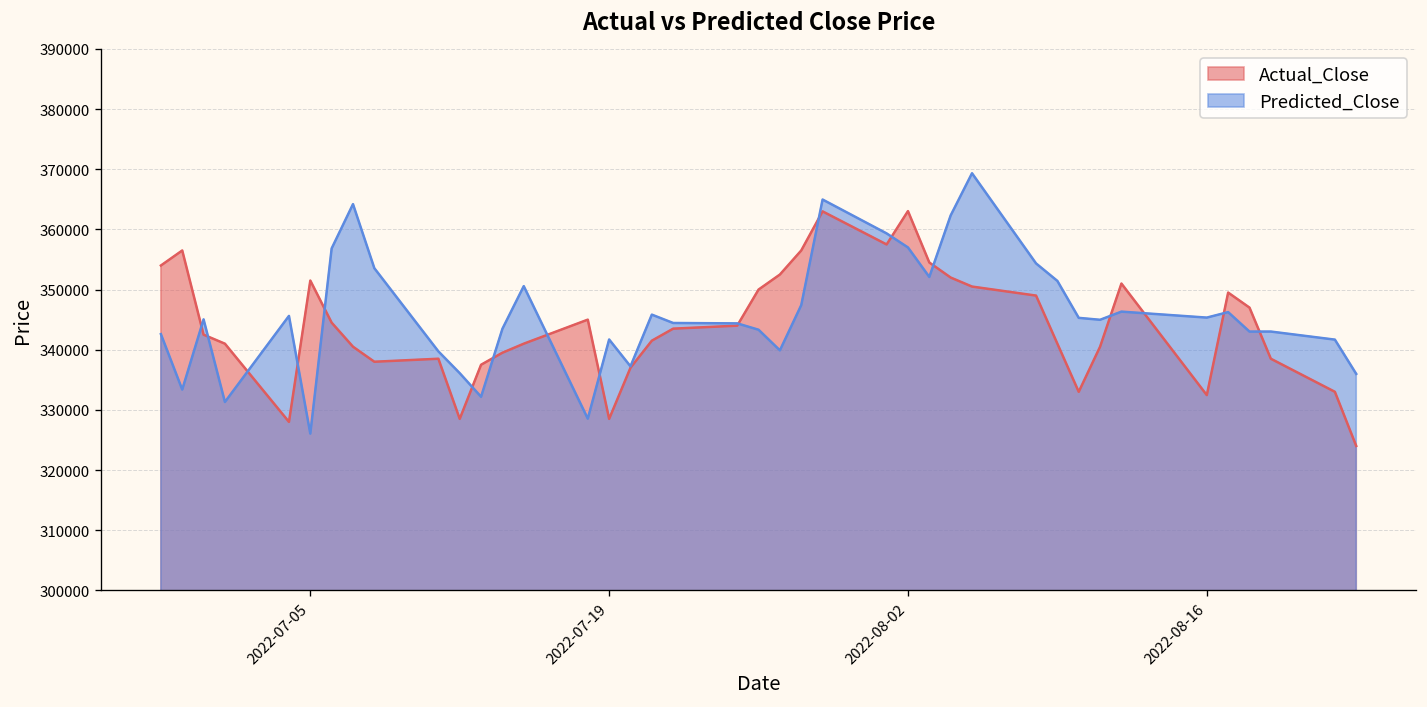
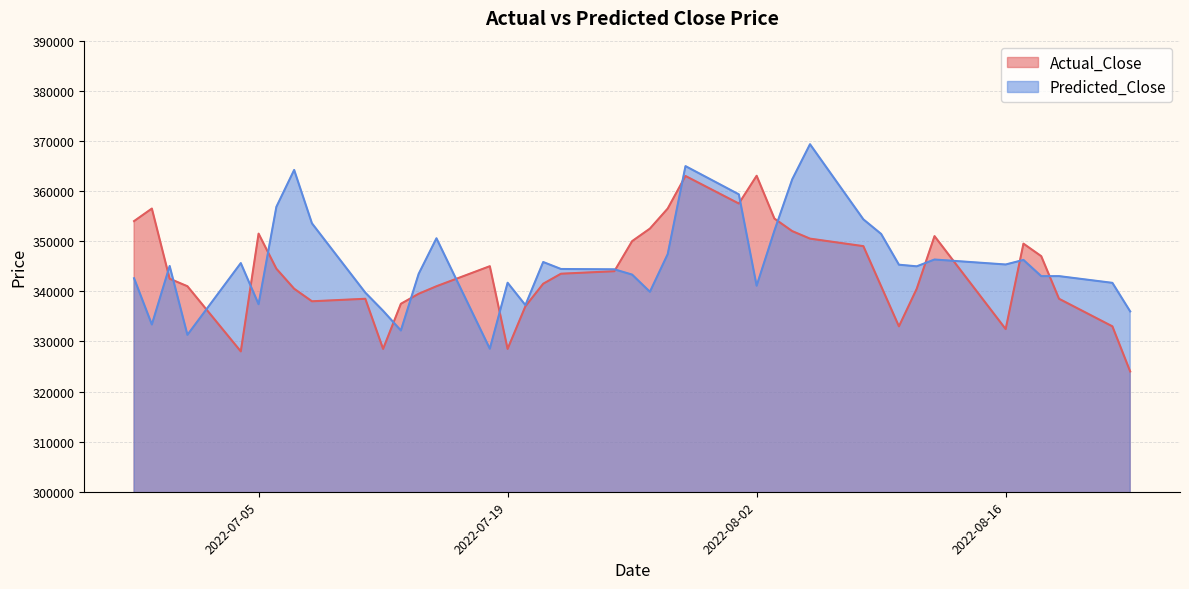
Predicted_Close, 2022-07-05: 326000 -> 337000
Predicted_Close, 2022-08-02: 357000 -> 341000
